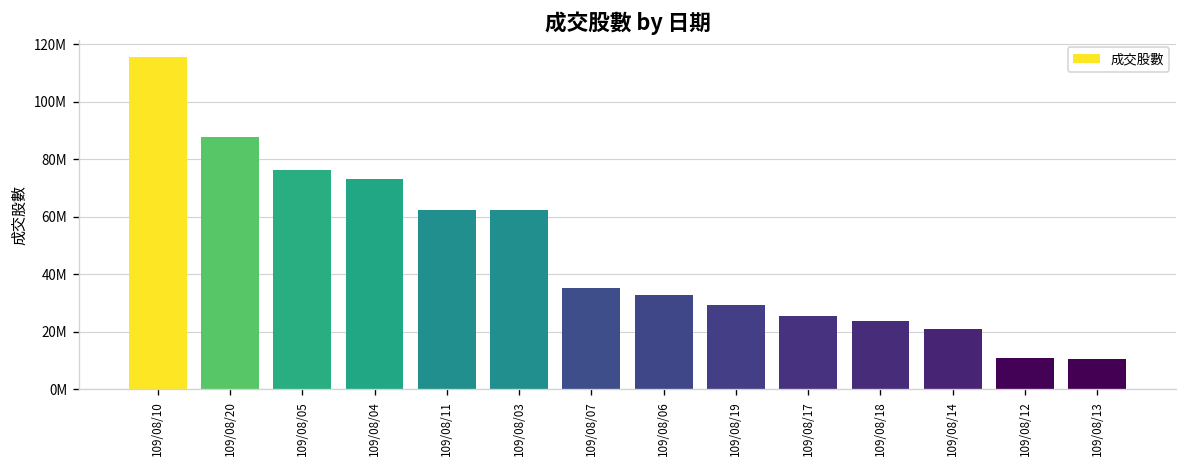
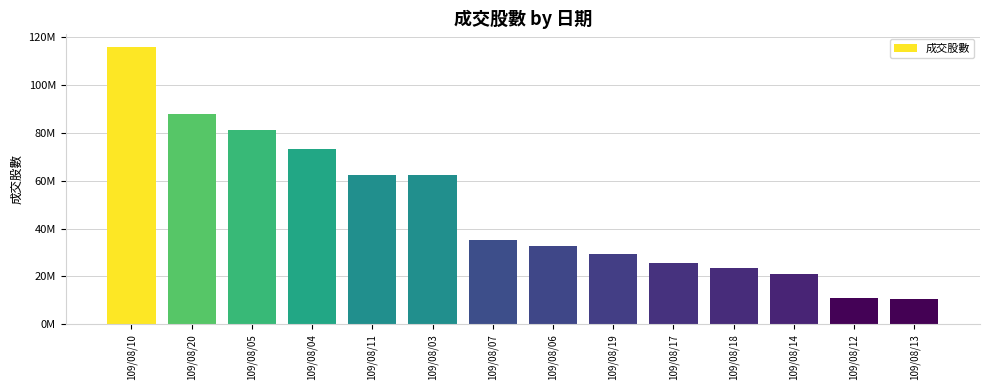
109/08/05: 76000000 -> 81000000
